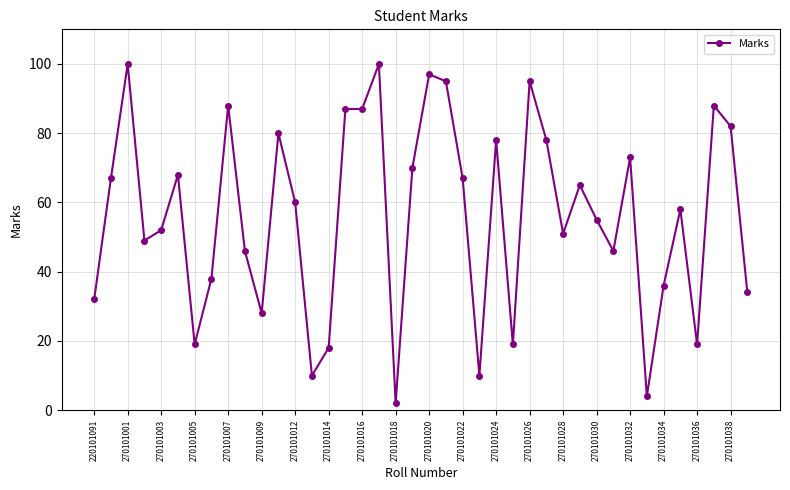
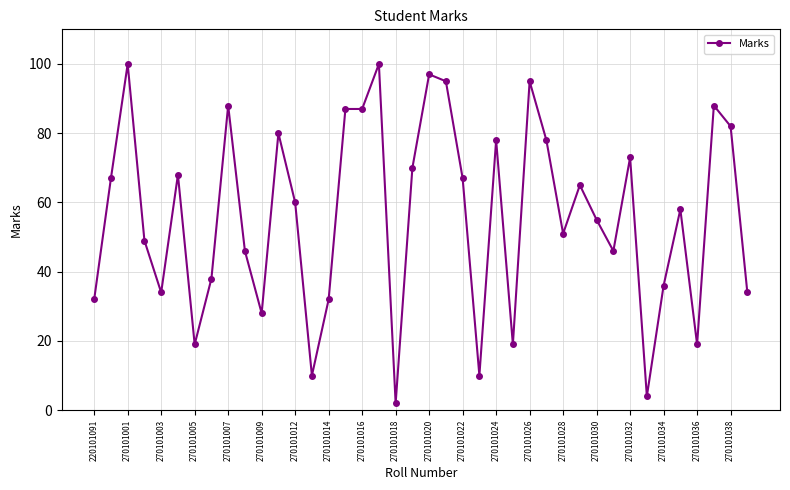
270101003: 52 -> 34
270101014: 18 -> 32
